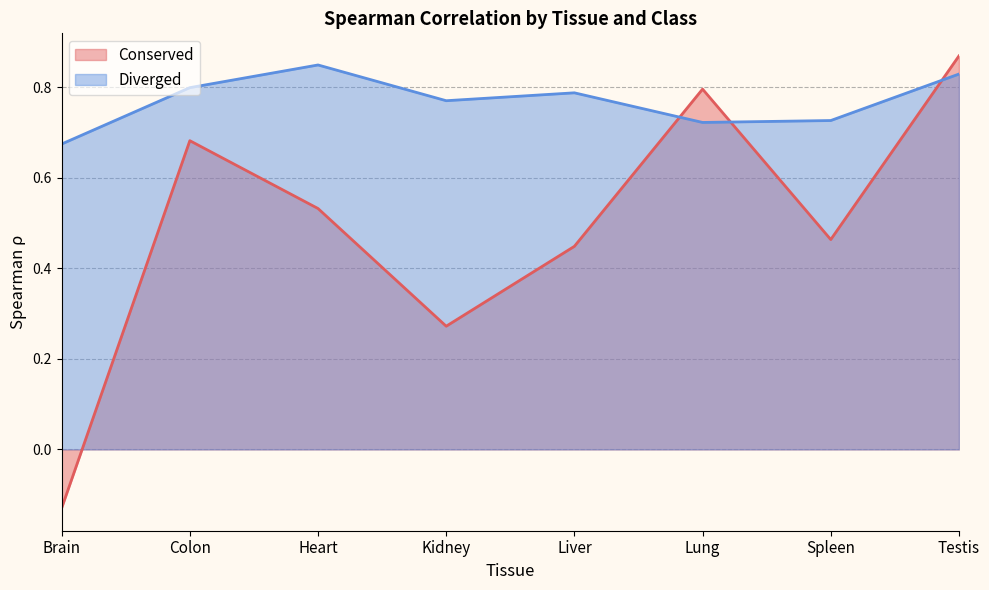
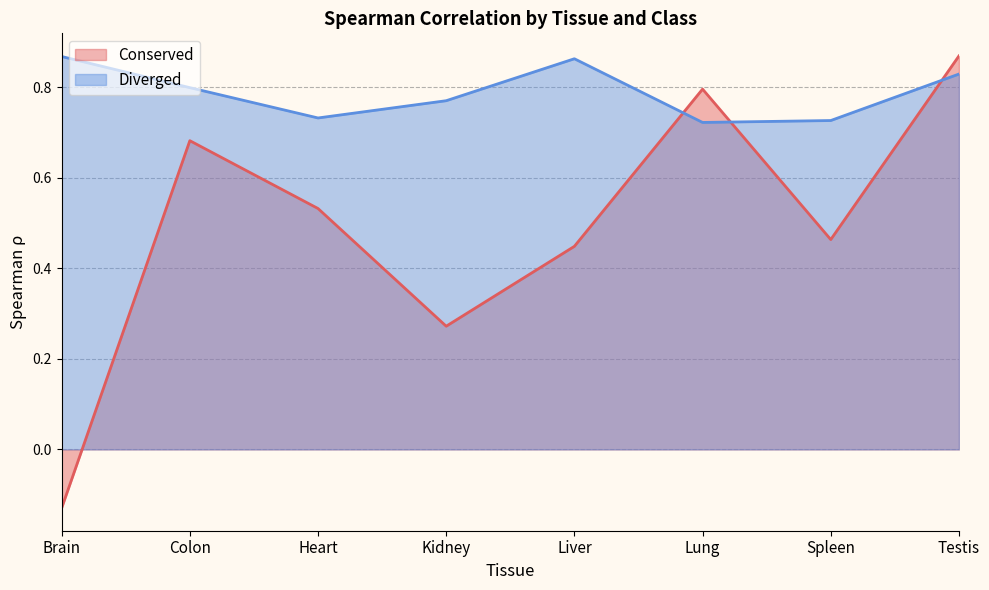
Diverged, Brain: 0.67 -> 0.87
Diverged, Heart: 0.85 -> 0.73
Diverged, Liver: 0.79 -> 0.86
